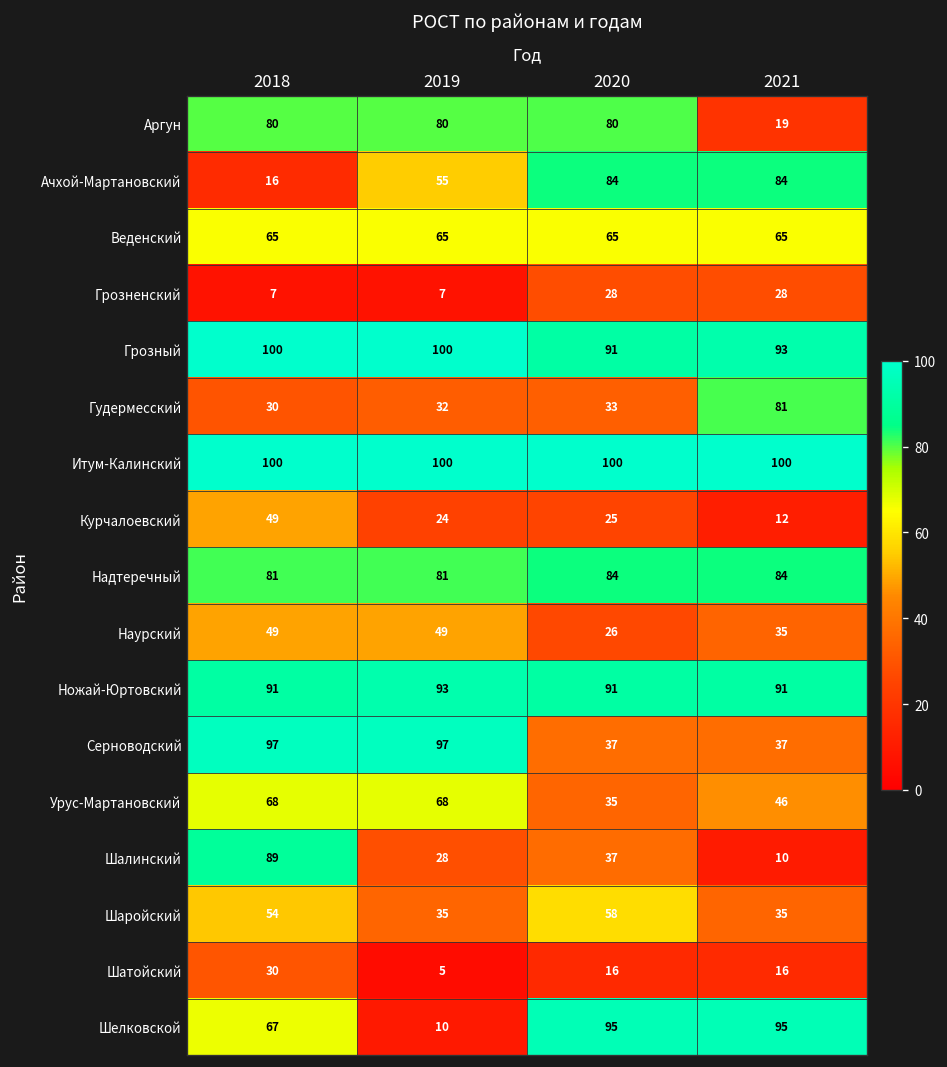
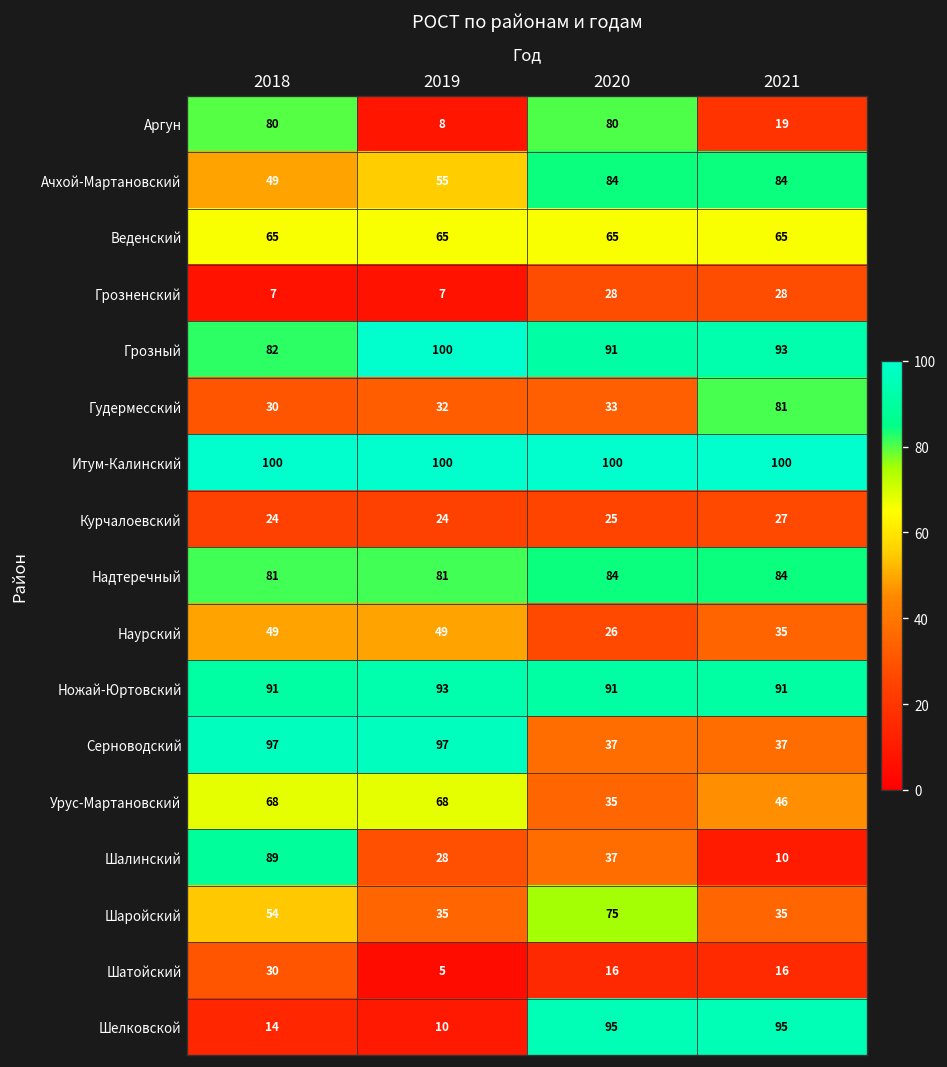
Аргун, 2019: 80 -> 8
Ачхой-Мартановский, 2018: 16 -> 49
Грозный, 2018: 100 -> 82
Курчалоевский, 2018: 49 -> 24
Курчалоевский, 2021: 12 -> 27
Шаройский, 2020: 58 -> 75
Шелковской, 2018: 67 -> 14
